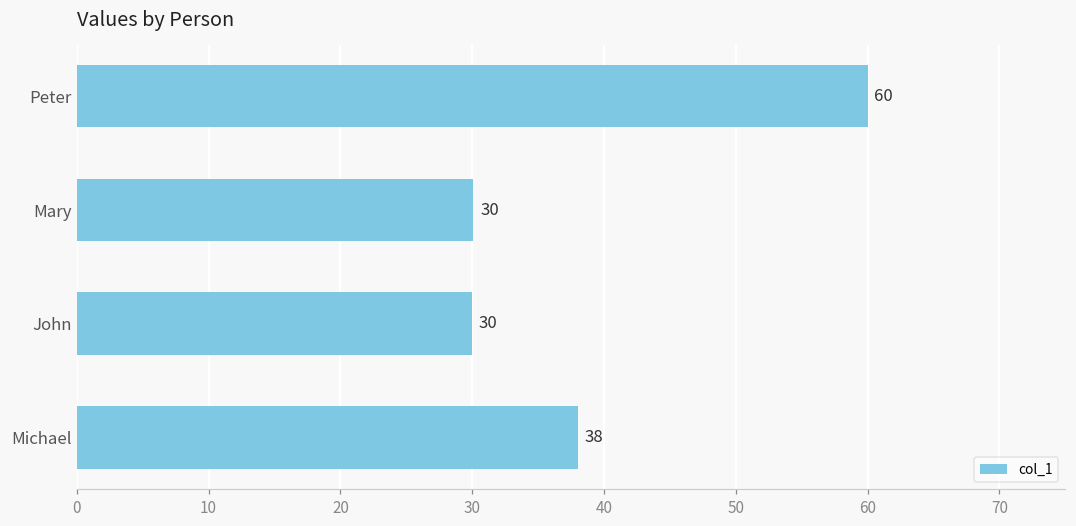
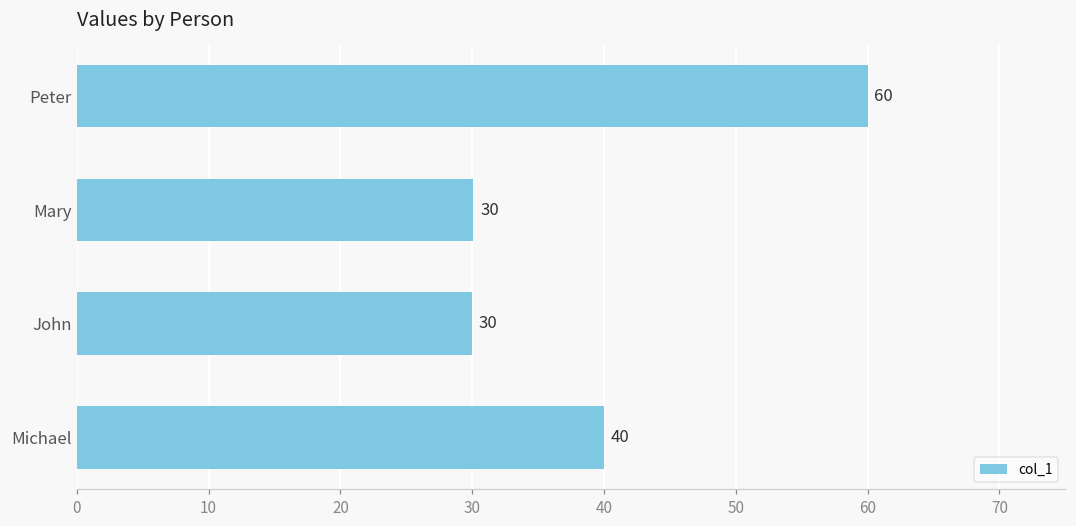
Michael: 38 -> 40
